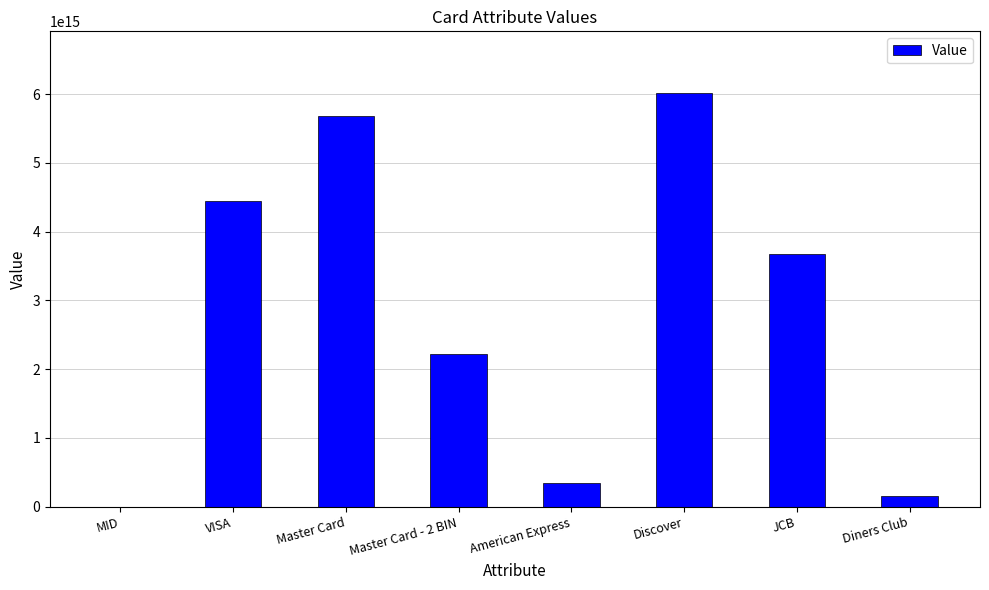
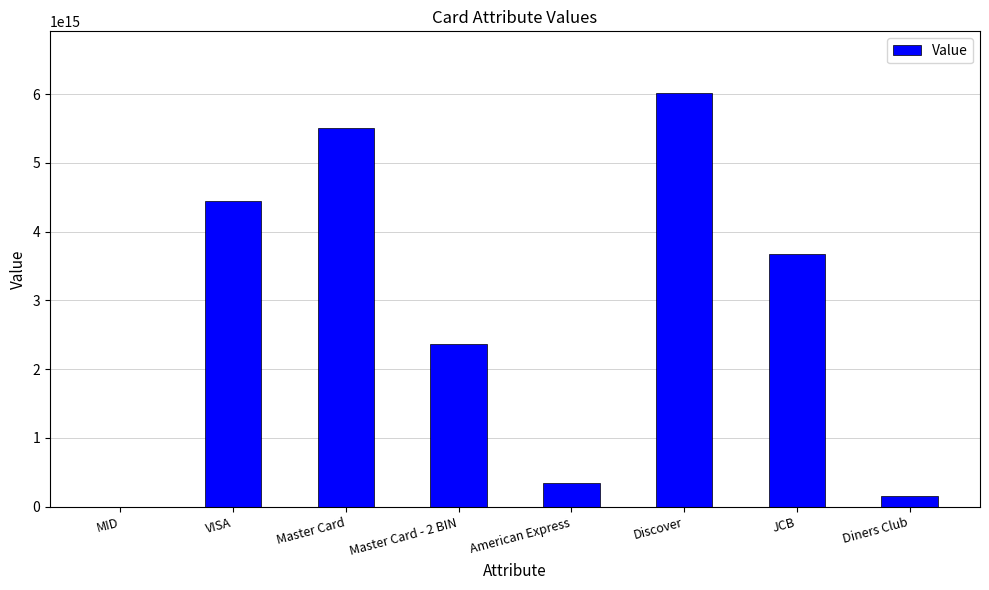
Master Card: 5700000000000000 -> 5500000000000000
Master Card - 2 BIN: 2200000000000000 -> 2400000000000000
